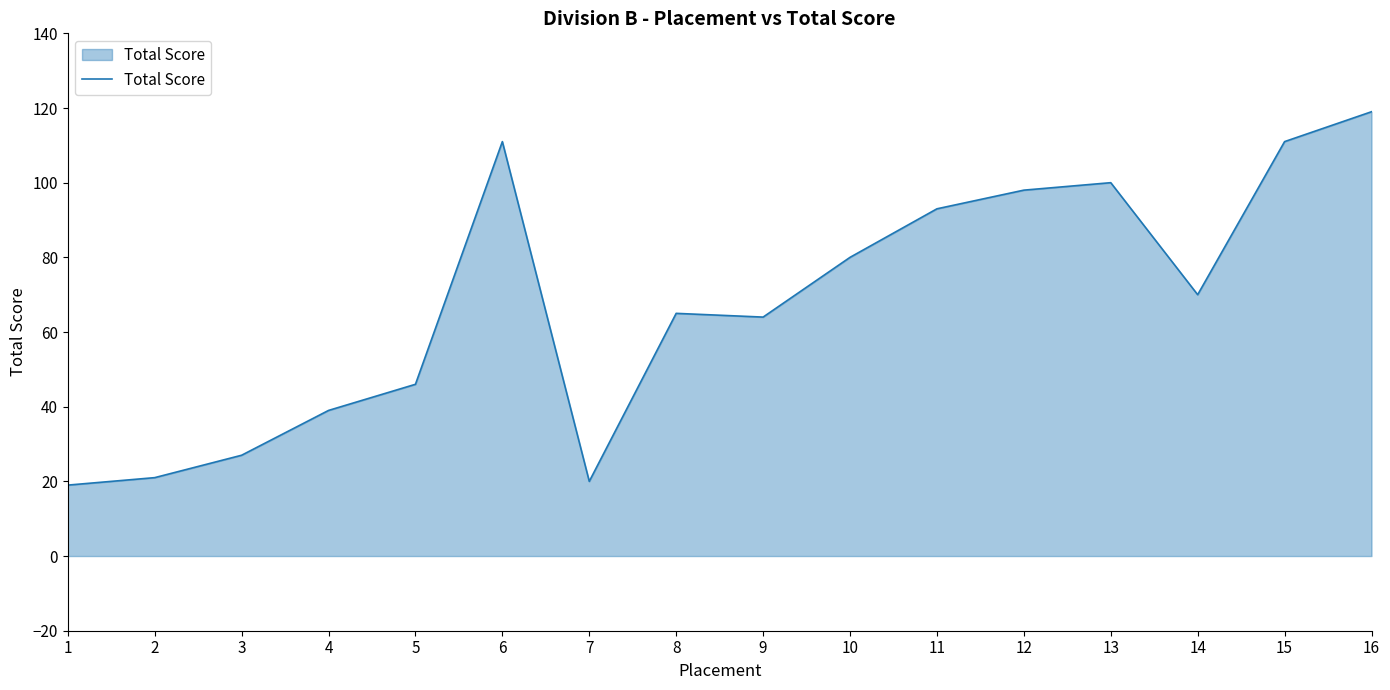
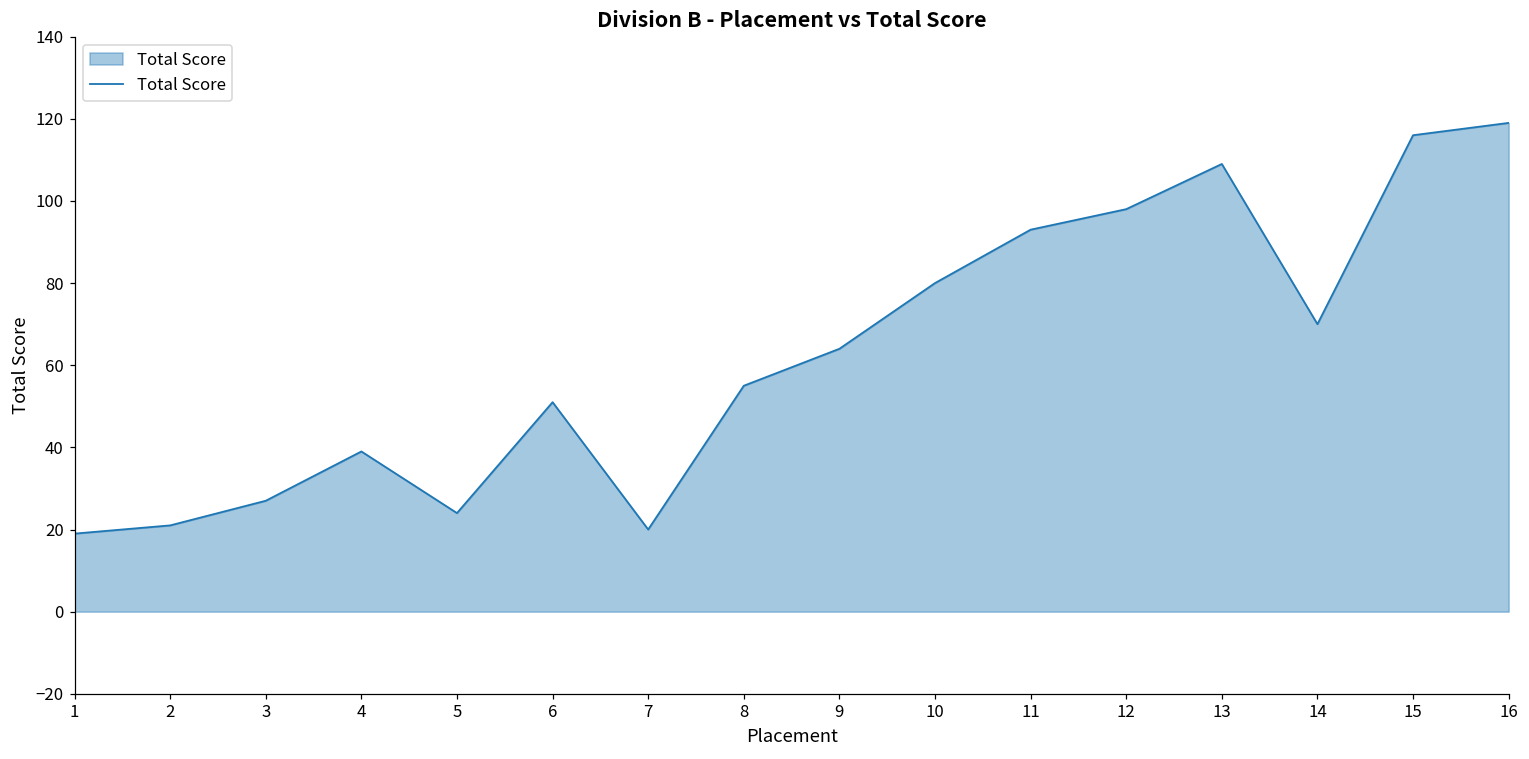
5: 46 -> 24
6: 111 -> 51
8: 65 -> 55
13: 100 -> 109
15: 111 -> 116
